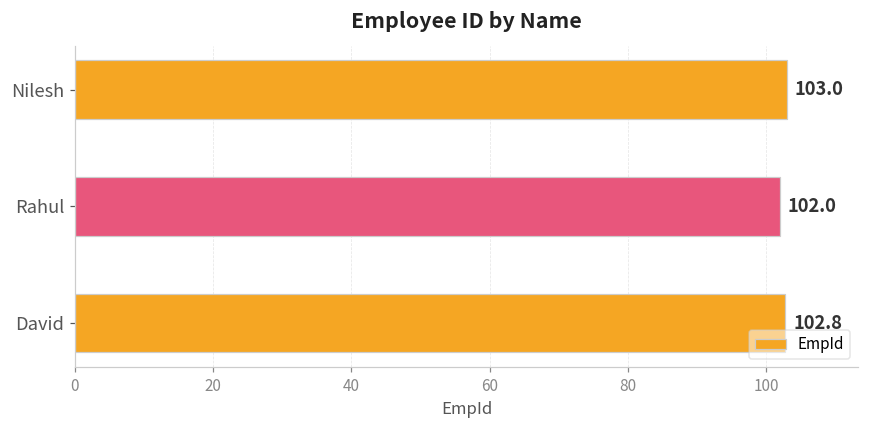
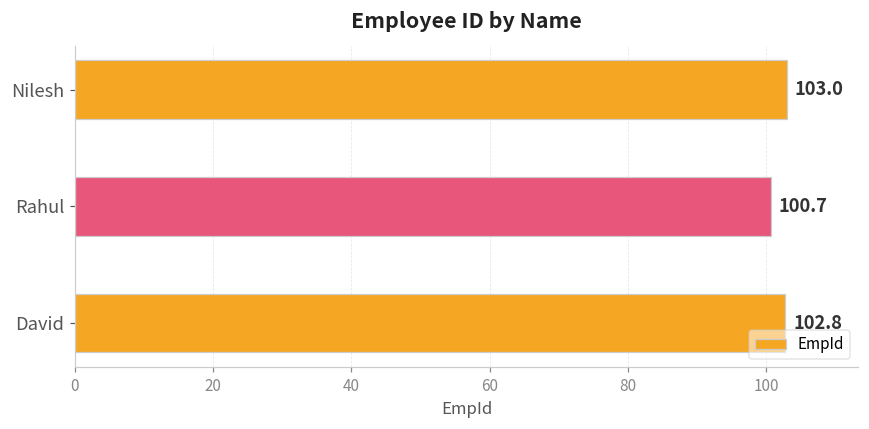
Rahul: 102.0 -> 100.7
